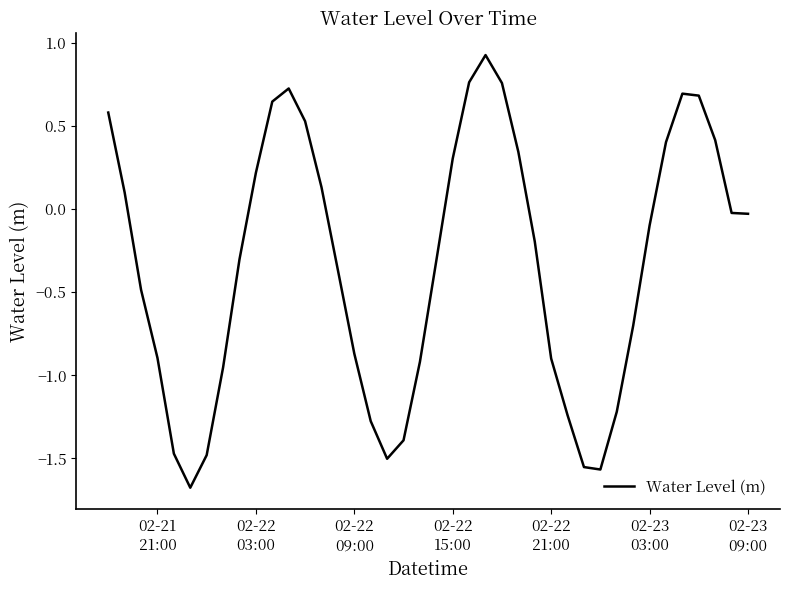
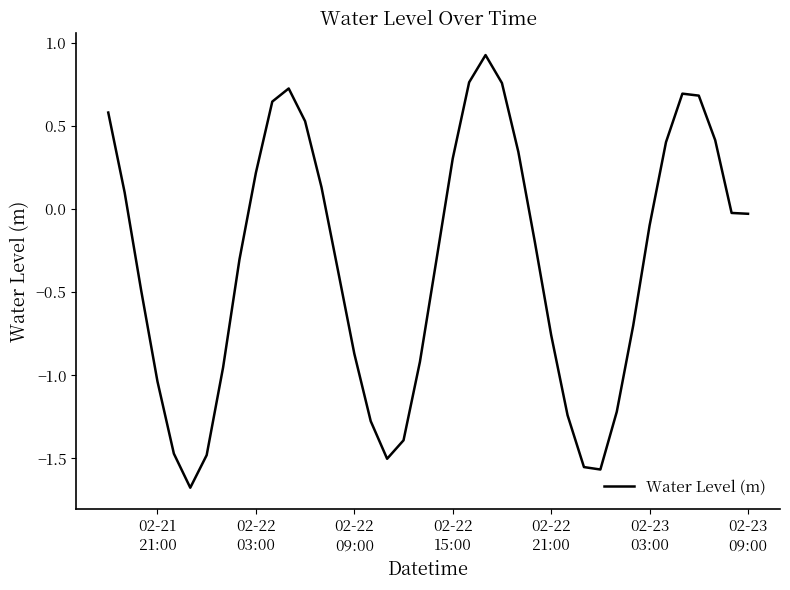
02-21 21:00: -0.90 -> -1.04
02-22 21:00: -0.90 -> -0.76
